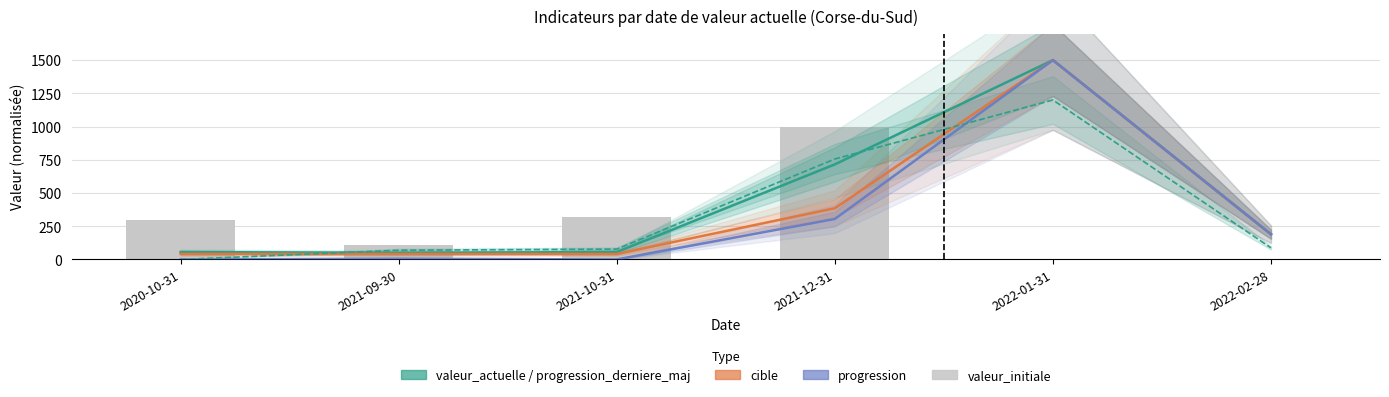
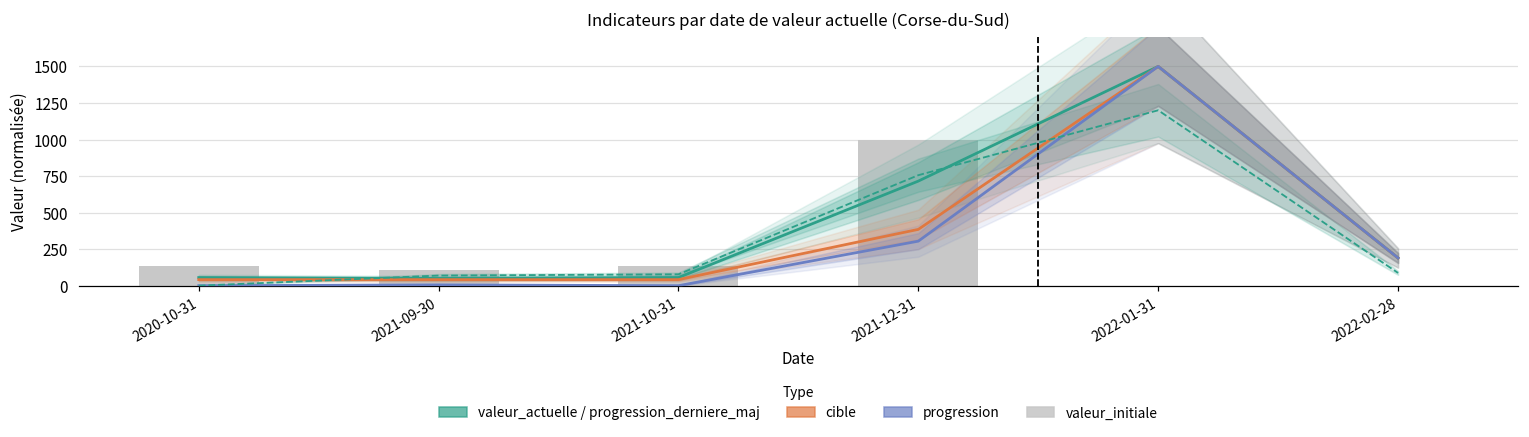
valeur_initiale, 2020-10-31: 300 -> 140
valeur_initiale, 2021-10-31: 320 -> 140
